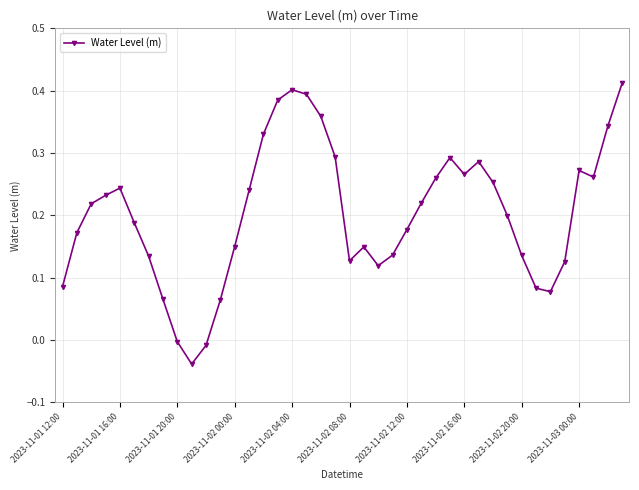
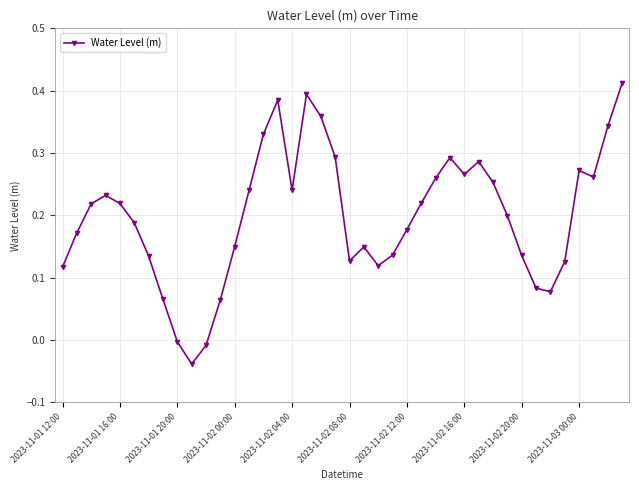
2023-11-01 12:00: 0.09 -> 0.12
2023-11-01 16:00: 0.24 -> 0.22
2023-11-02 04:00: 0.40 -> 0.24
